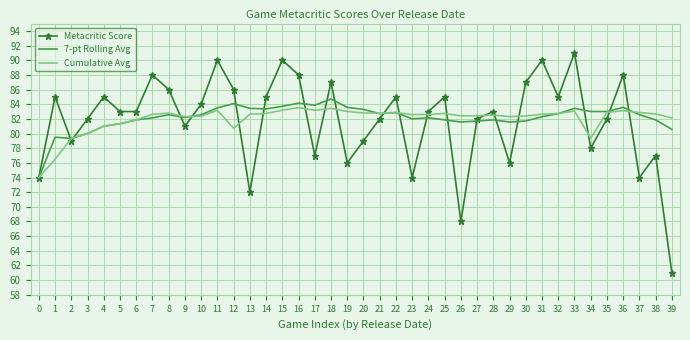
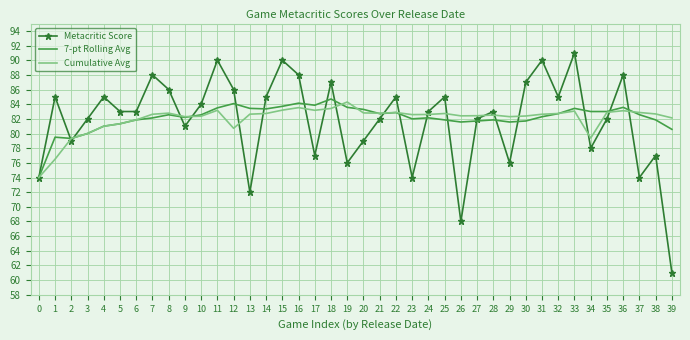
Cumulative Avg, 19: 83 -> 84
